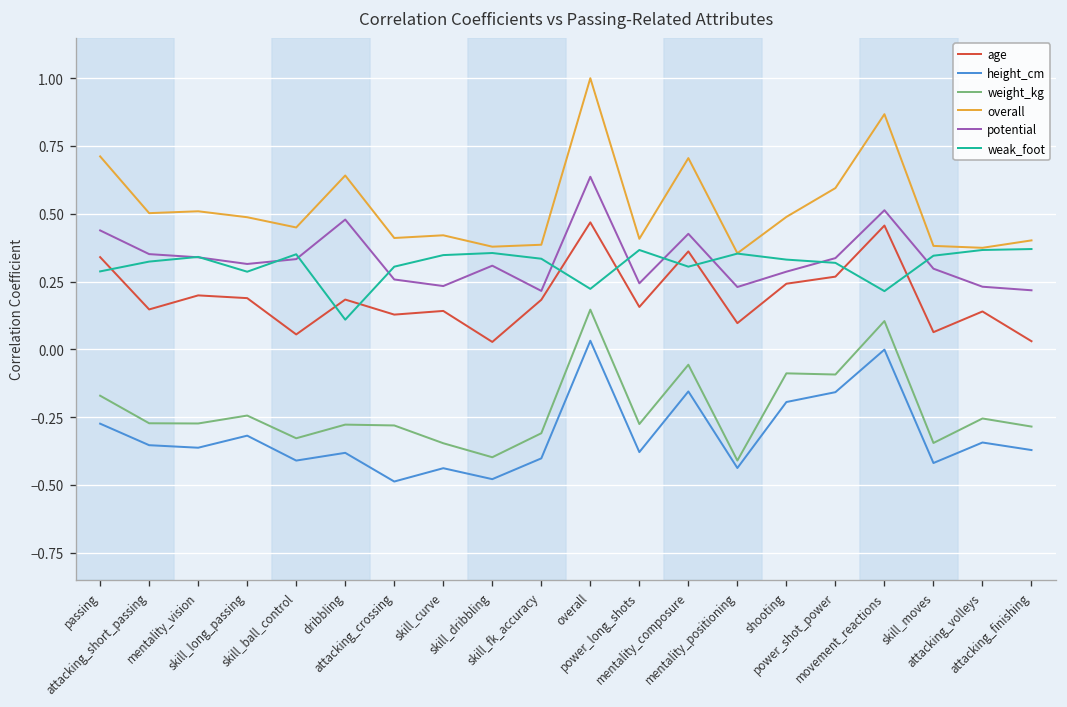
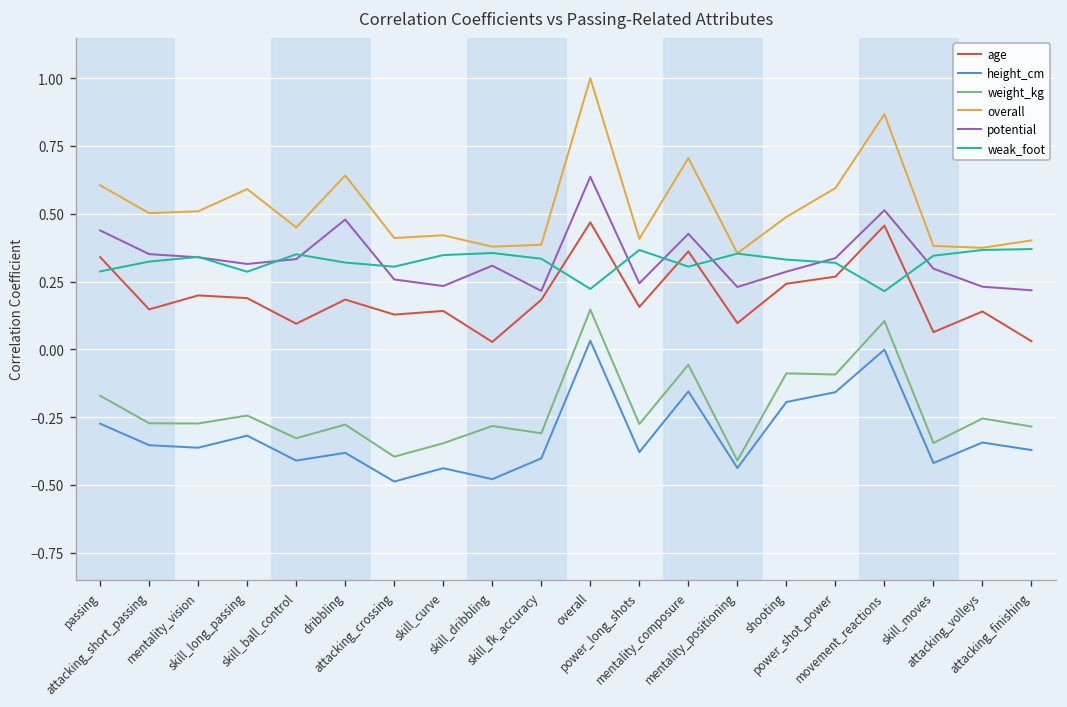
overall, passing: 0.71 -> 0.61
overall, skill_long_passing: 0.49 -> 0.59
age, skill_ball_control: 0.05 -> 0.09
weak_foot, dribbling: 0.11 -> 0.32
weight_kg, attacking_crossing: -0.28 -> -0.40
weight_kg, skill_dribbling: -0.40 -> -0.28
